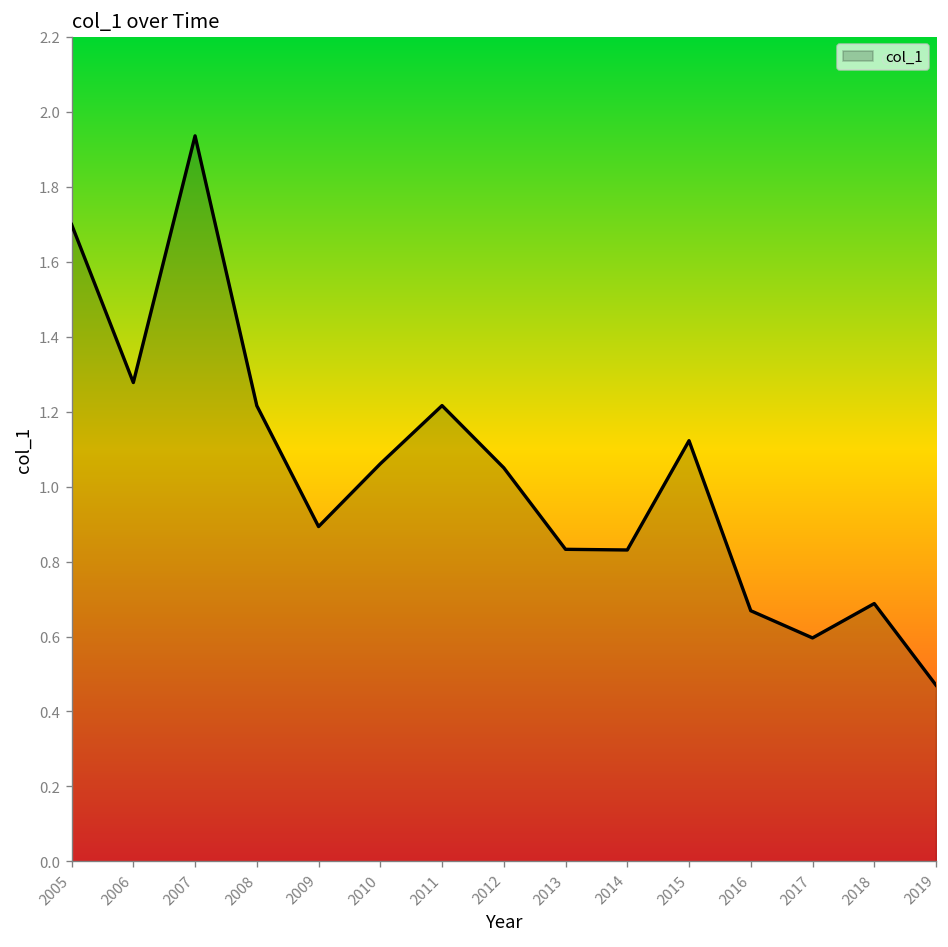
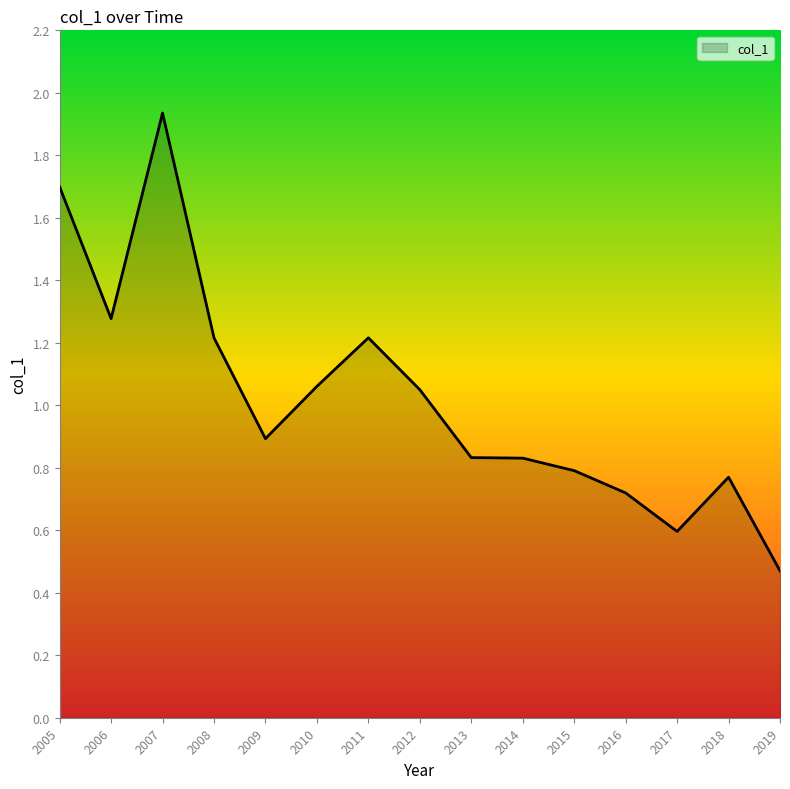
2015: 1.12 -> 0.79
2016: 0.67 -> 0.72
2018: 0.69 -> 0.77
